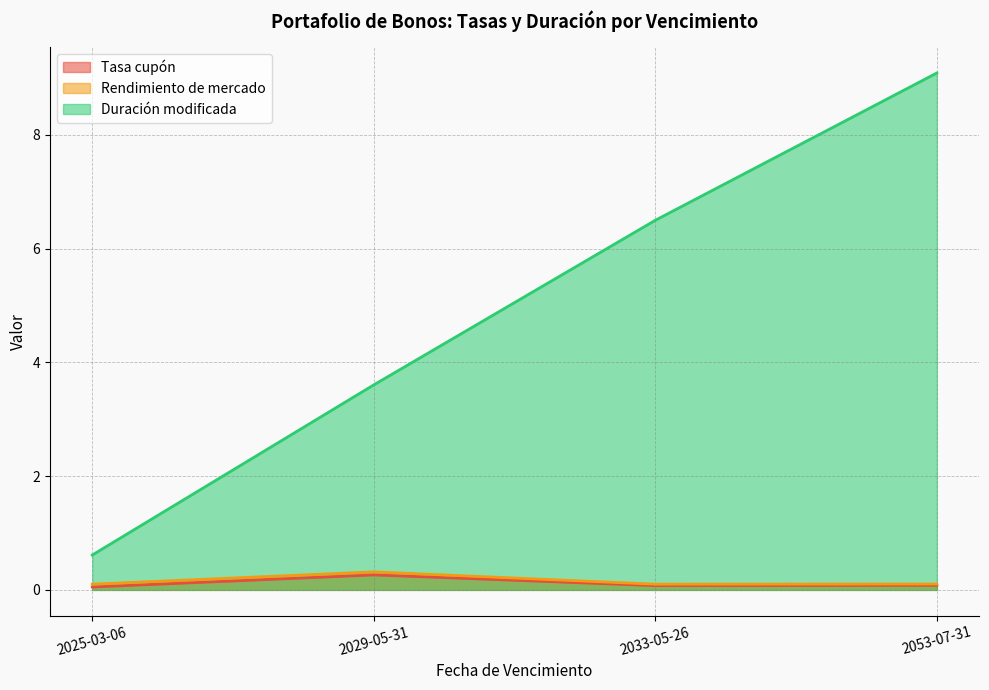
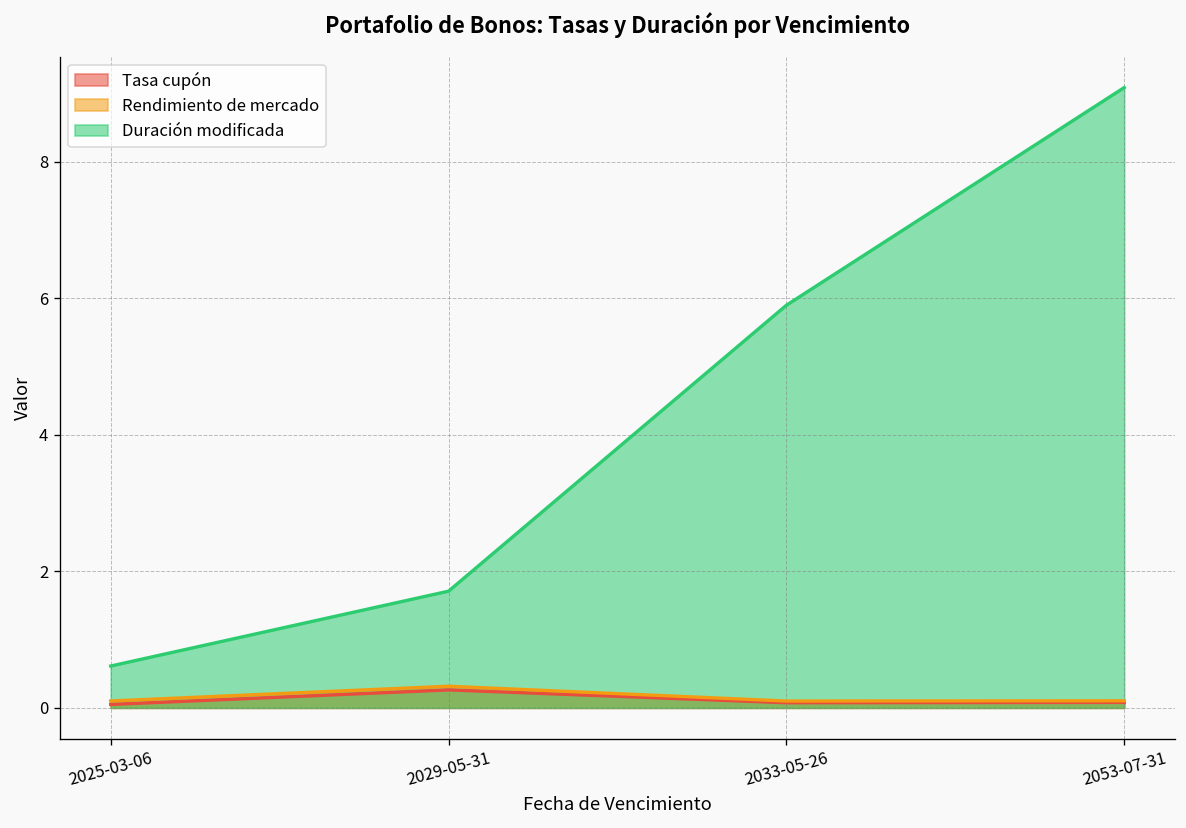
Duración modificada, 2029-05-31: 3.6 -> 1.7
Duración modificada, 2033-05-26: 6.5 -> 5.9
